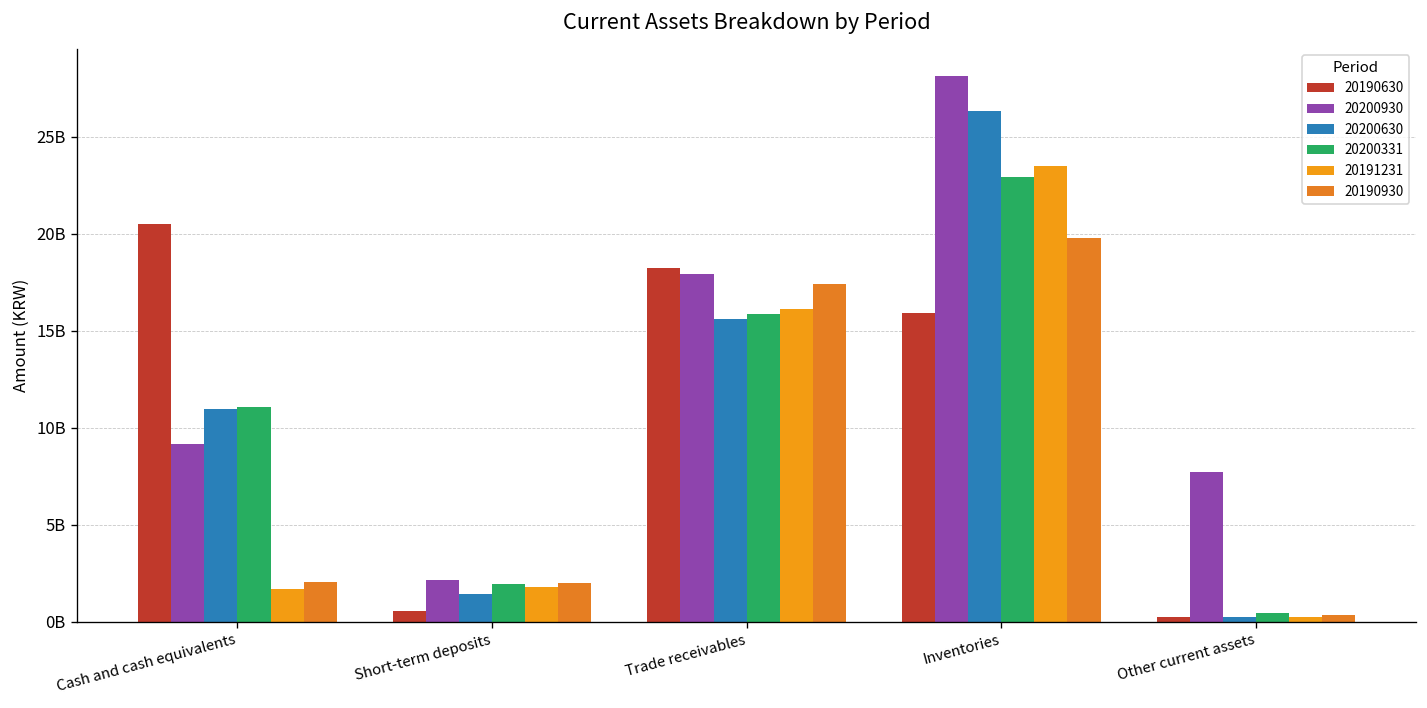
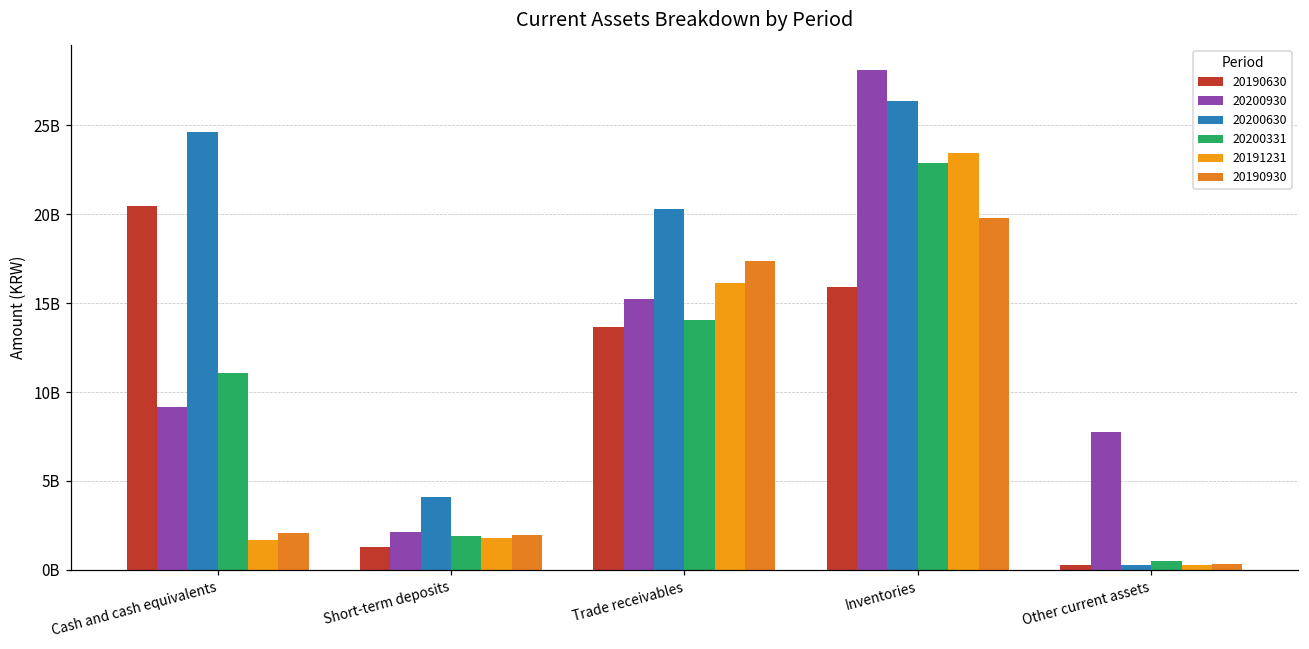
20200630, Cash and cash equivalents: 11000000000 -> 24600000000
20190630, Short-term deposits: 500000000 -> 1300000000
20200630, Short-term deposits: 1400000000 -> 4100000000
20190630, Trade receivables: 18200000000 -> 13700000000
20200930, Trade receivables: 17900000000 -> 15200000000
20200630, Trade receivables: 15600000000 -> 20300000000
20200331, Trade receivables: 15900000000 -> 14100000000
